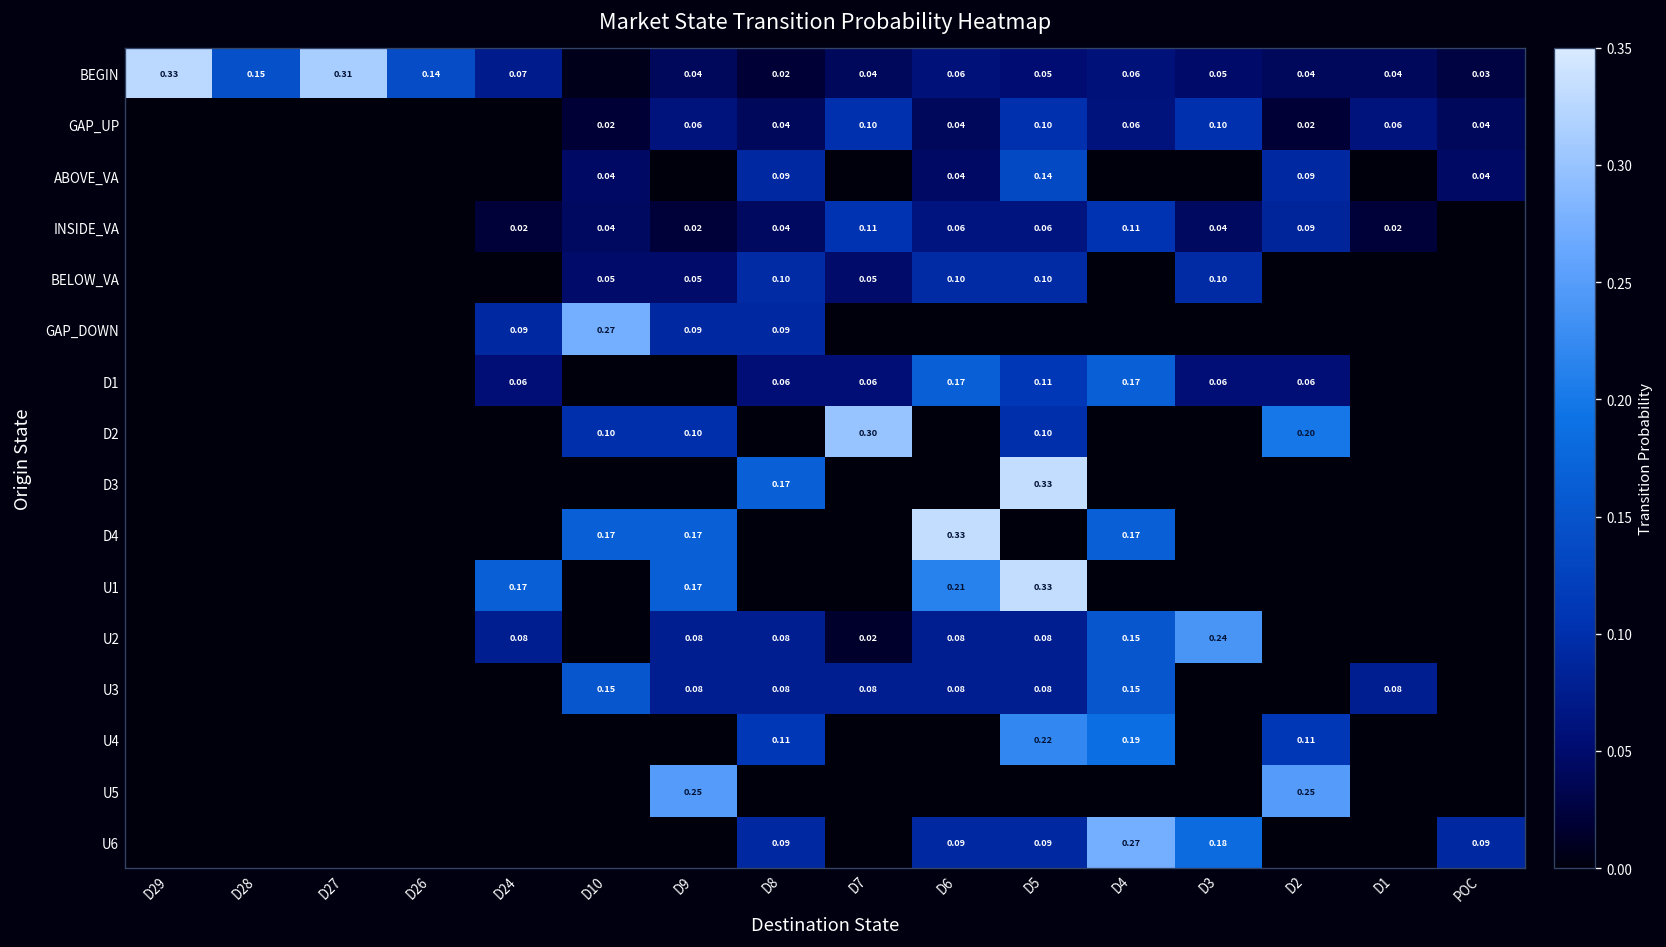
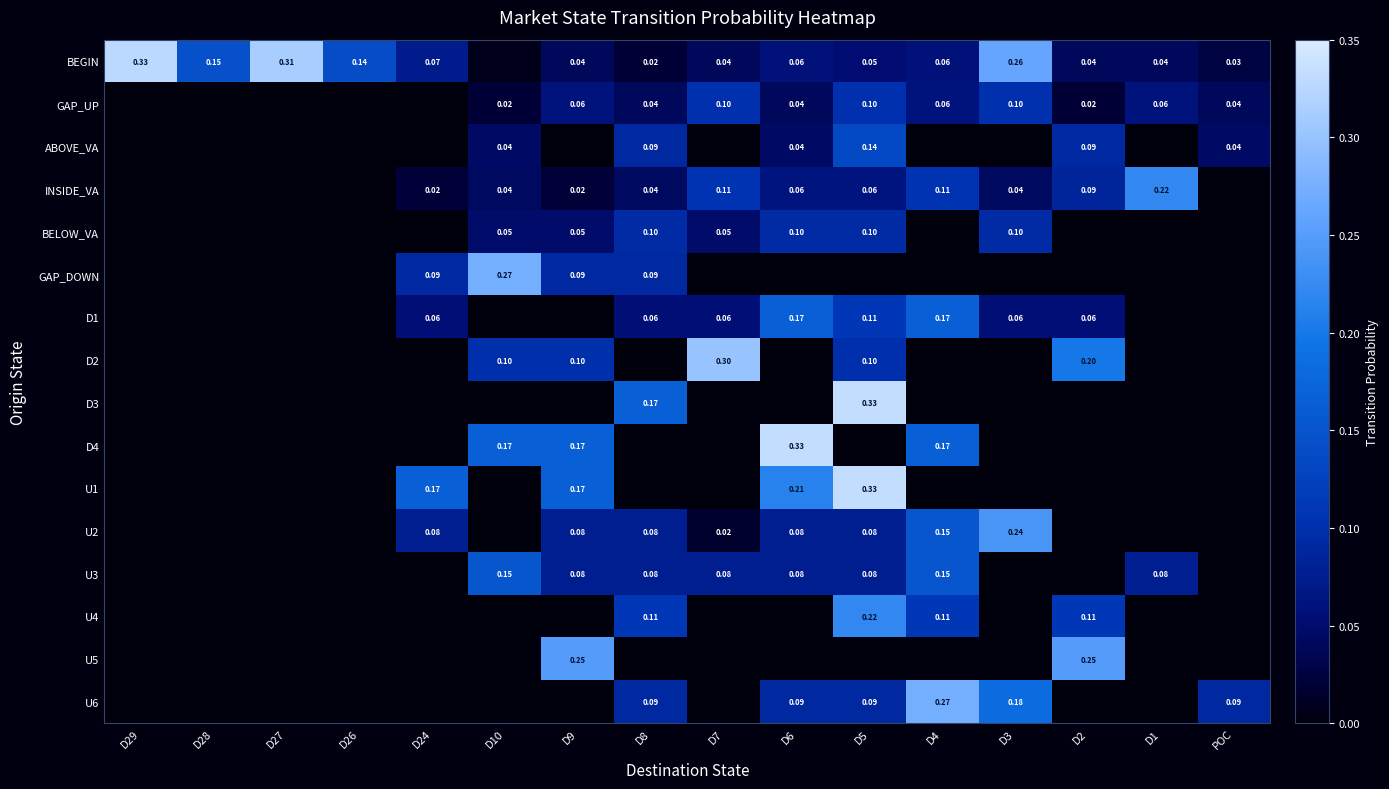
BEGIN, D3: 0.05 -> 0.26
INSIDE_VA, D1: 0.02 -> 0.22
U4, D4: 0.19 -> 0.11
